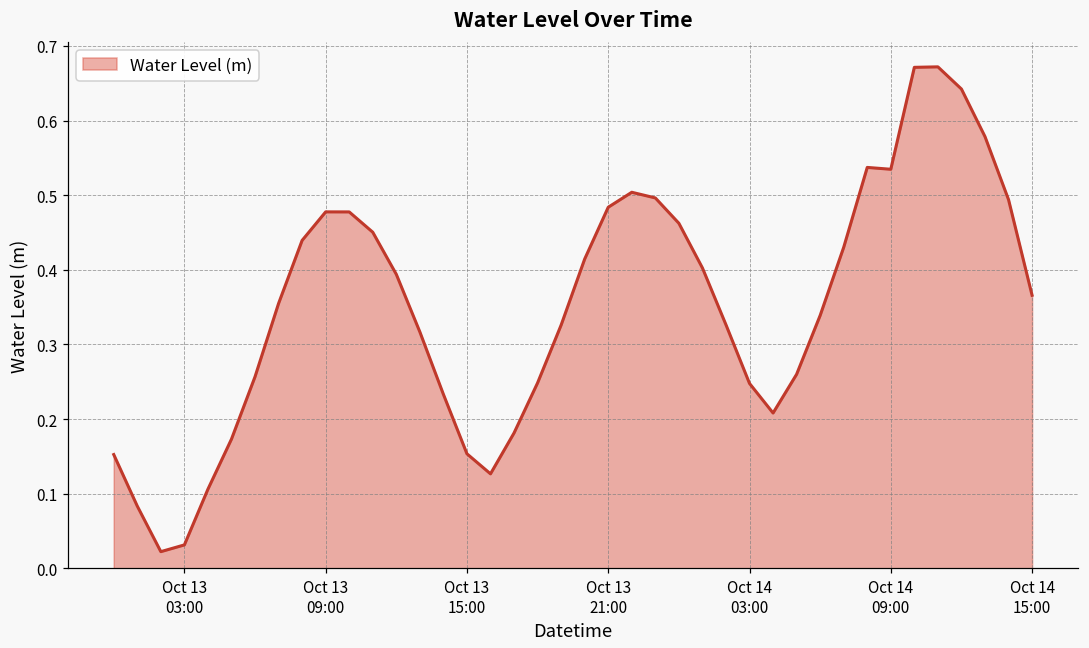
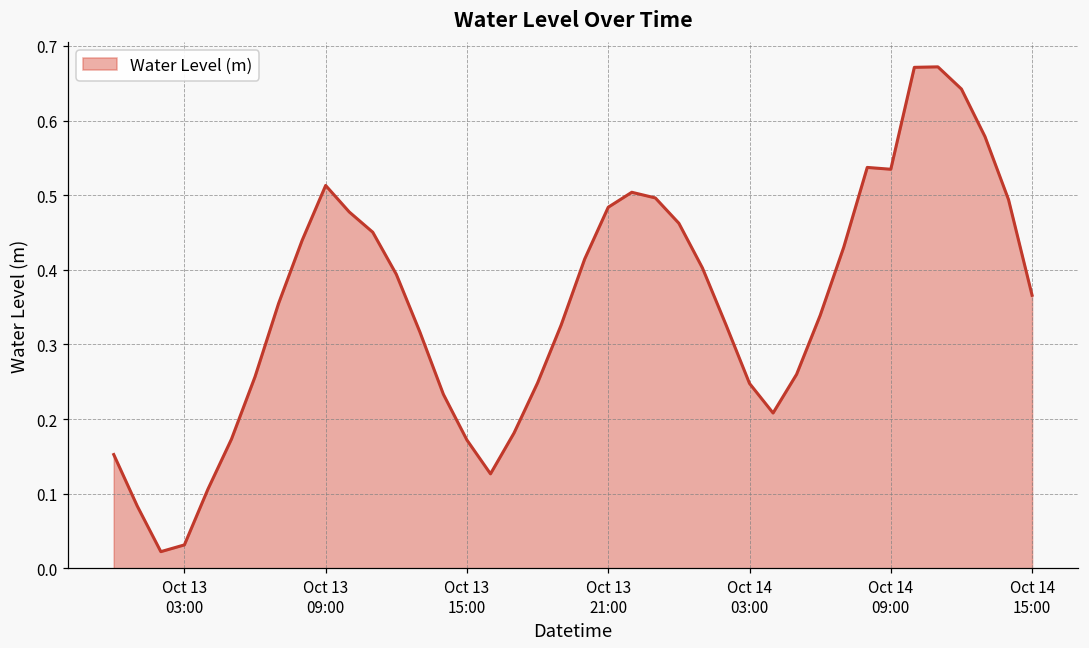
Oct 13 09:00: 0.48 -> 0.51
Oct 13 15:00: 0.15 -> 0.17
